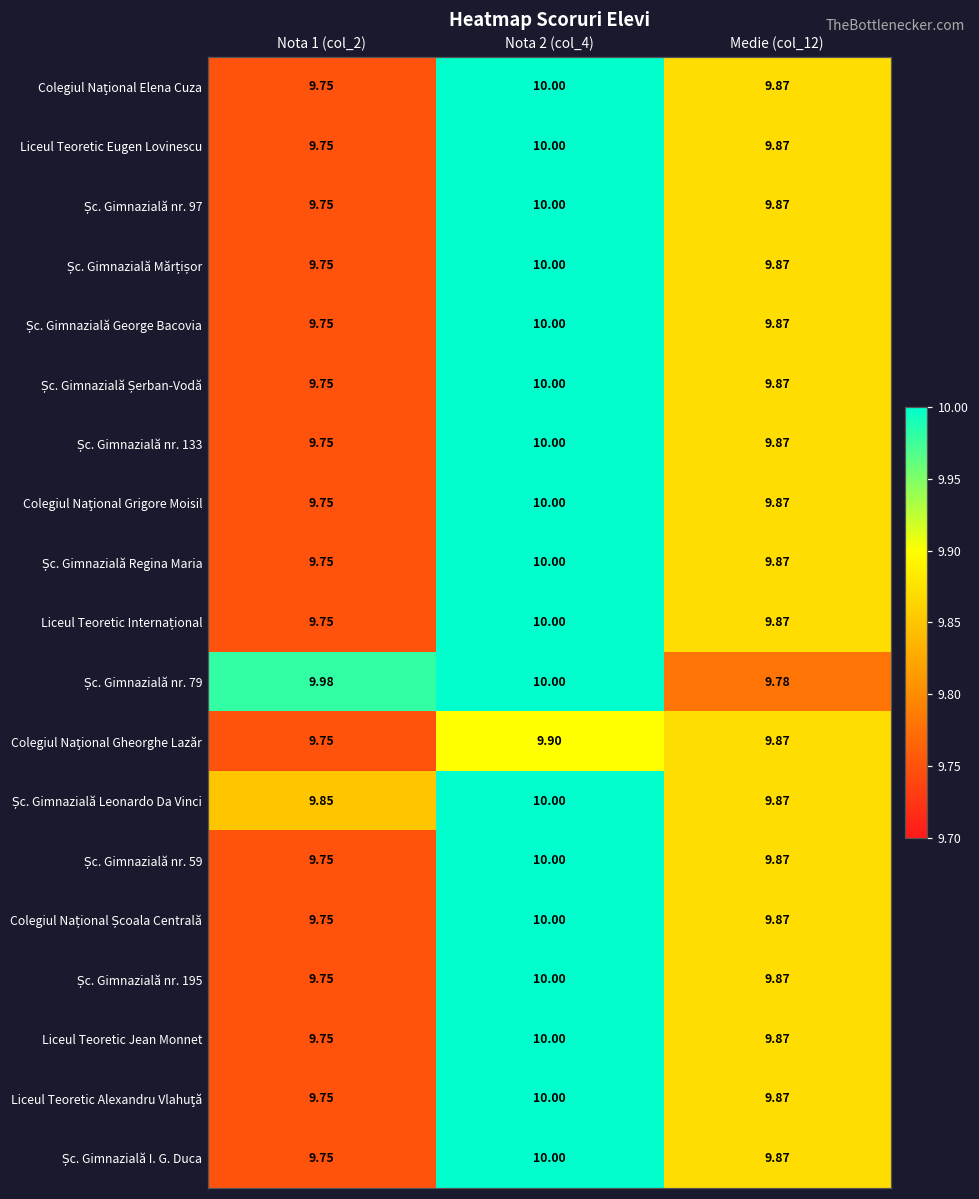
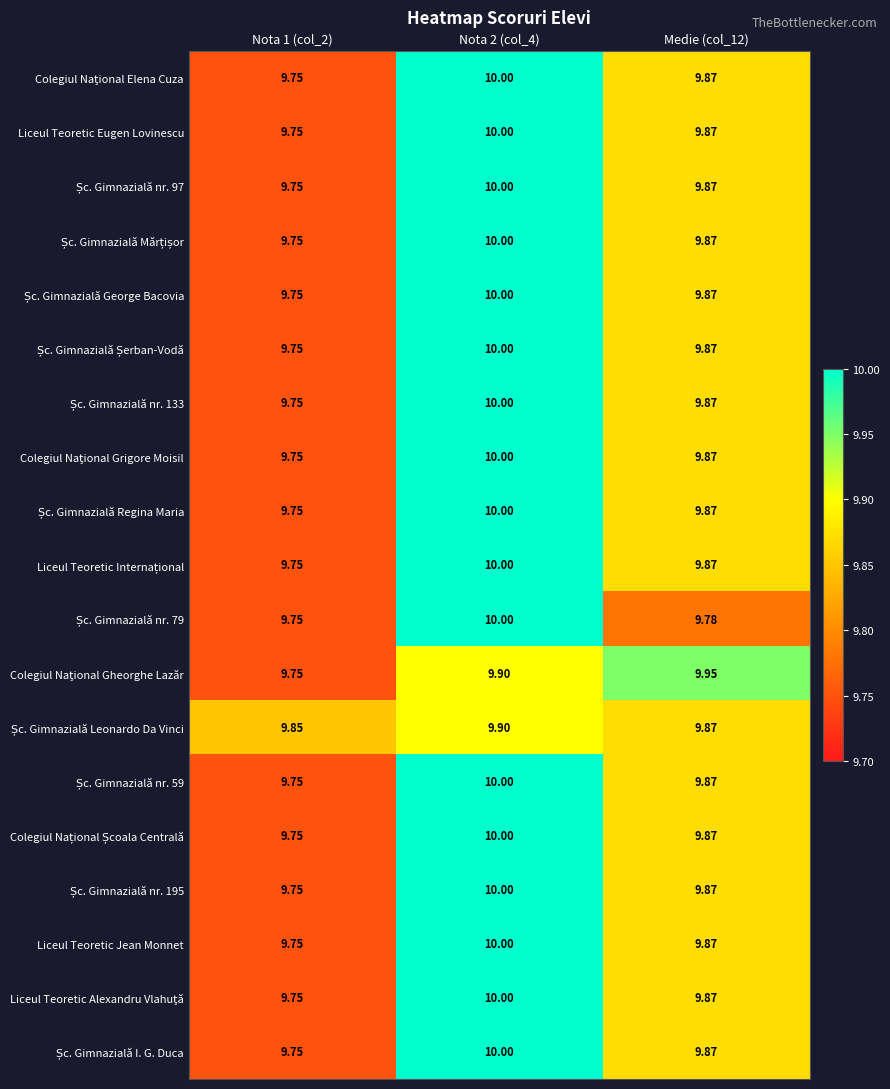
Șc. Gimnazială nr. 79, Nota 1 (col_2): 9.98 -> 9.75
Colegiul Naţional Gheorghe Lazăr, Medie (col_12): 9.87 -> 9.95
Șc. Gimnazială Leonardo Da Vinci, Nota 2 (col_4): 10.00 -> 9.90
